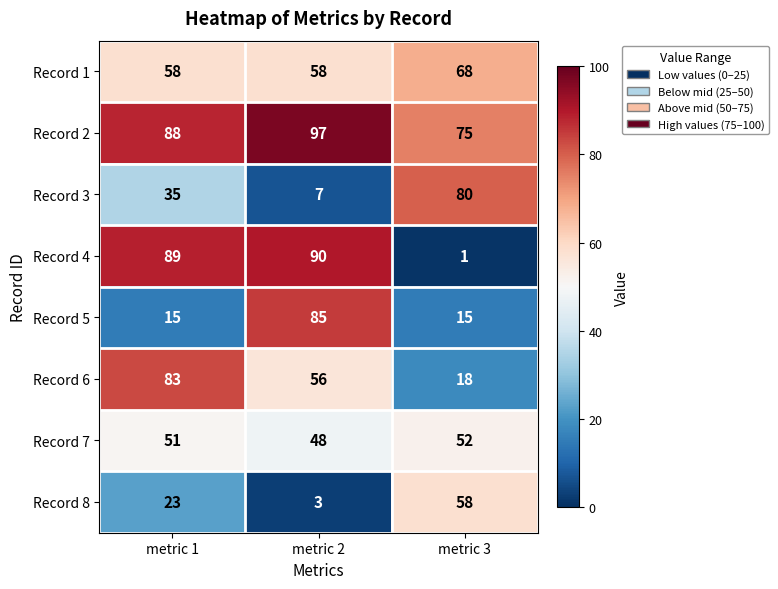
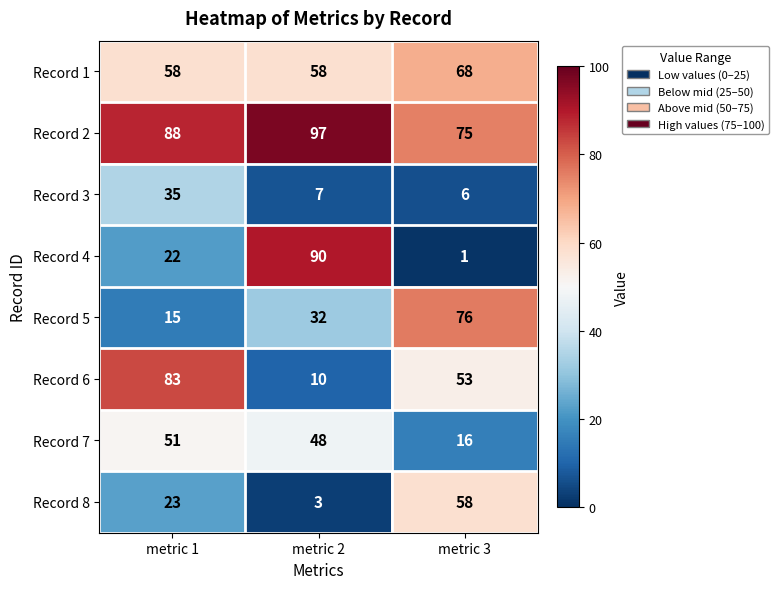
Record 3, metric 3: 80 -> 6
Record 4, metric 1: 89 -> 22
Record 5, metric 2: 85 -> 32
Record 5, metric 3: 15 -> 76
Record 6, metric 2: 56 -> 10
Record 6, metric 3: 18 -> 53
Record 7, metric 3: 52 -> 16
